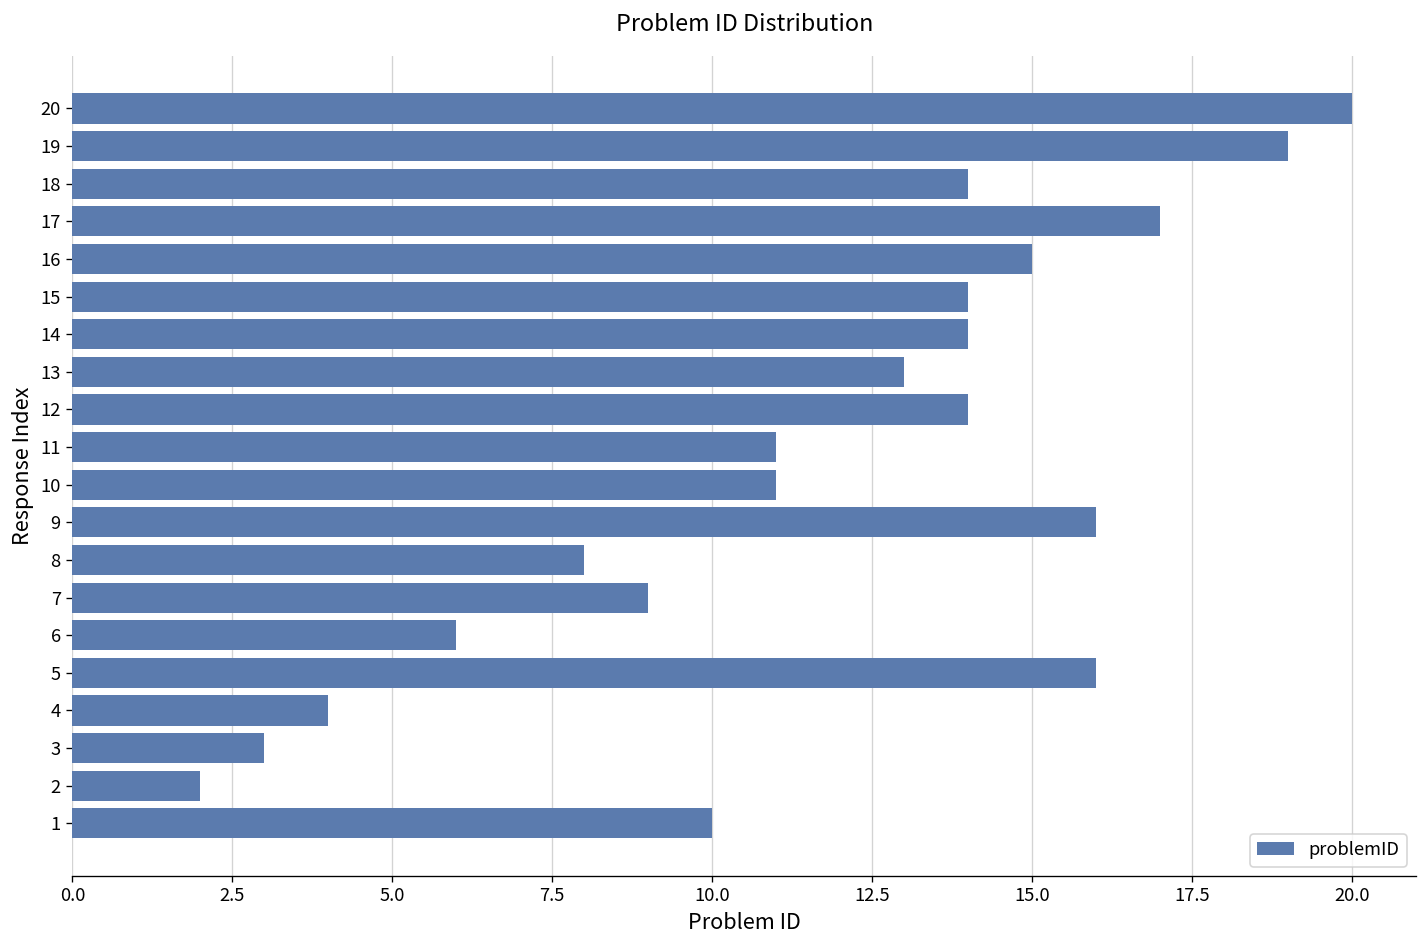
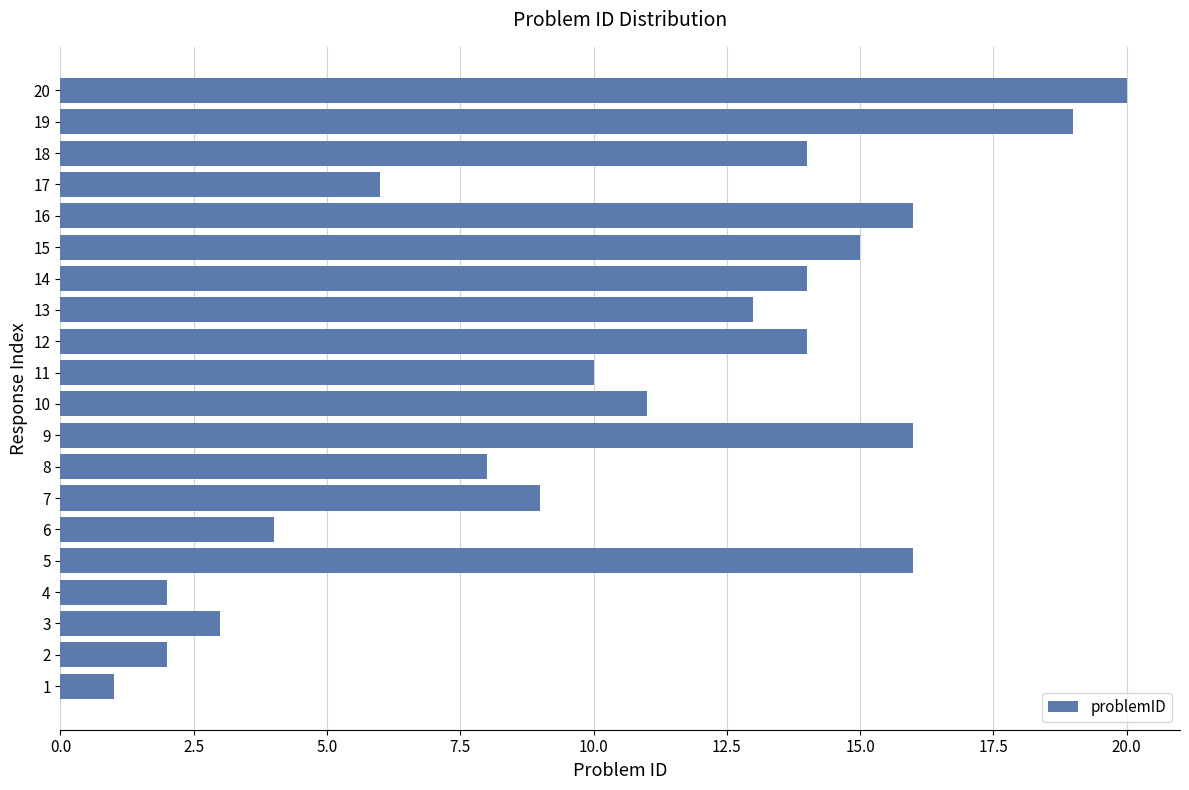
17: 17 -> 6
16: 15 -> 16
15: 14 -> 15
11: 11 -> 10
6: 6 -> 4
4: 4 -> 2
1: 10 -> 1
